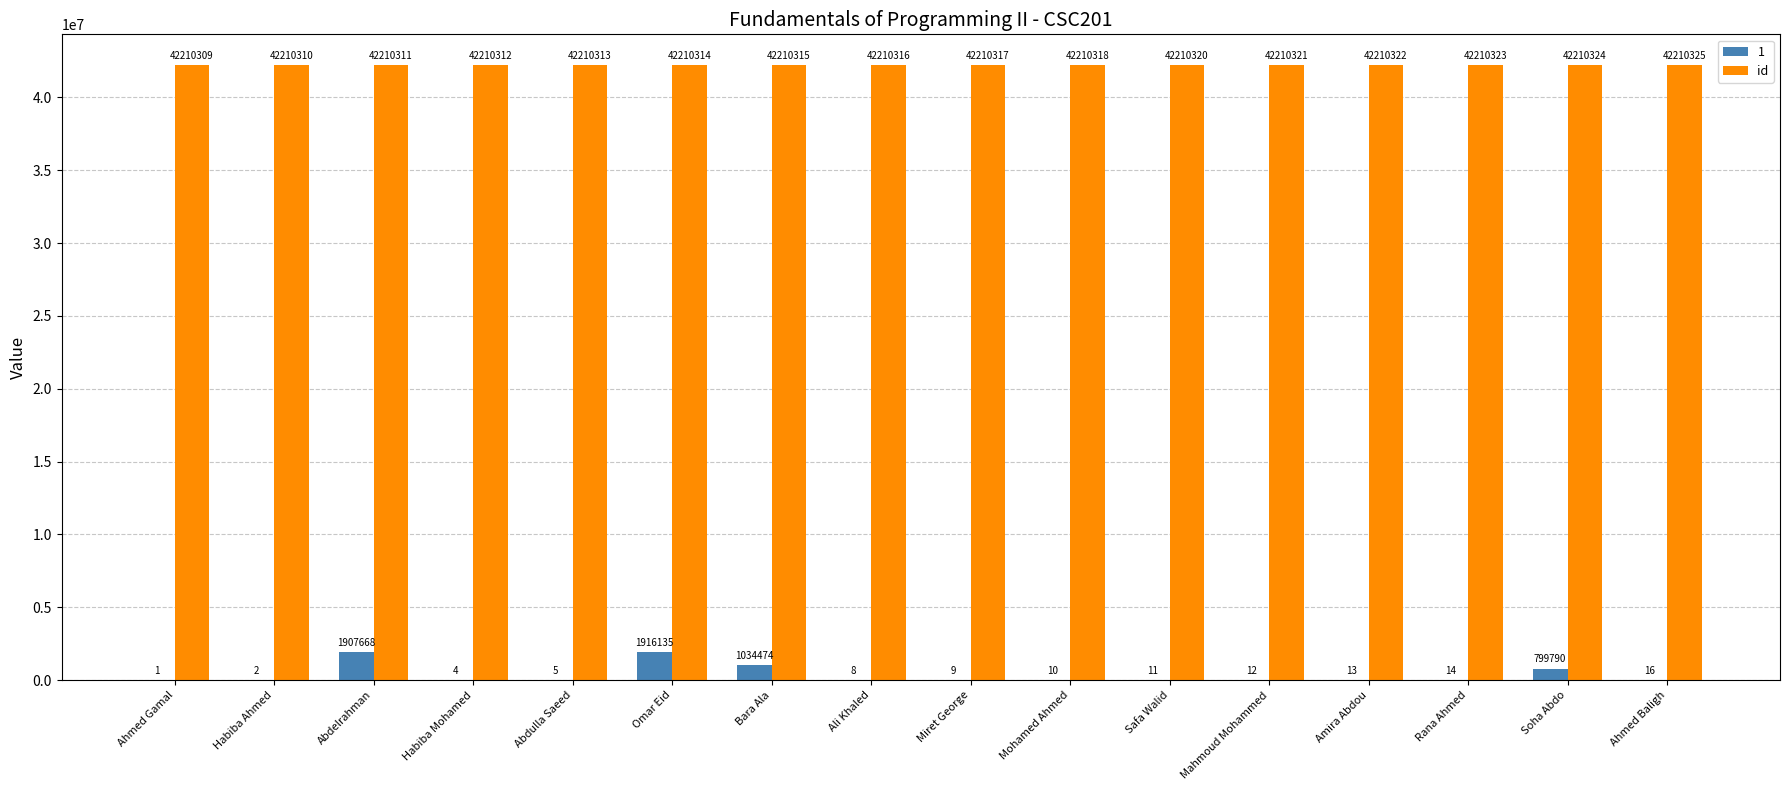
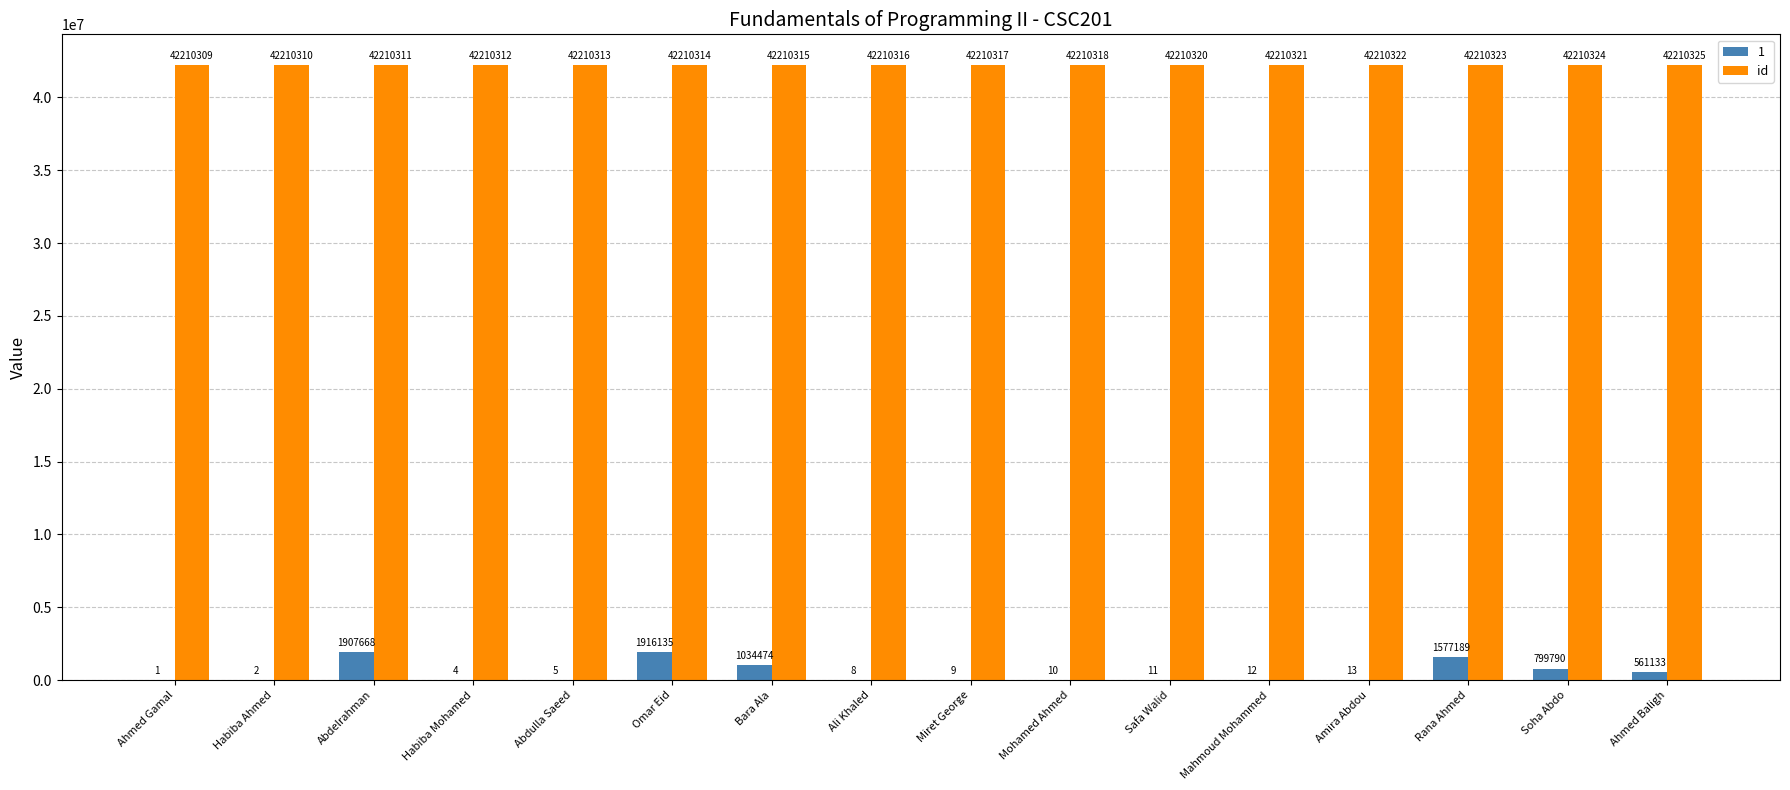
1, Rana Ahmed: 14 -> 1577189
1, Ahmed Baligh: 16 -> 561133
